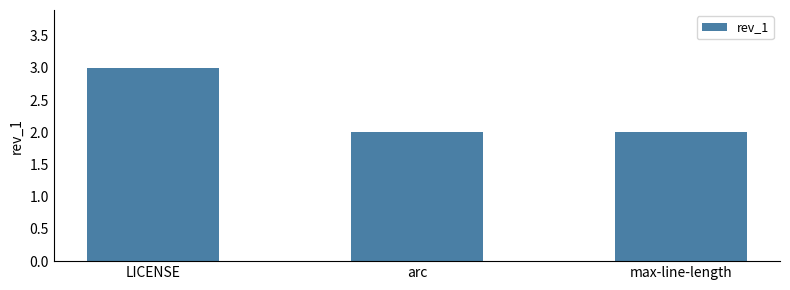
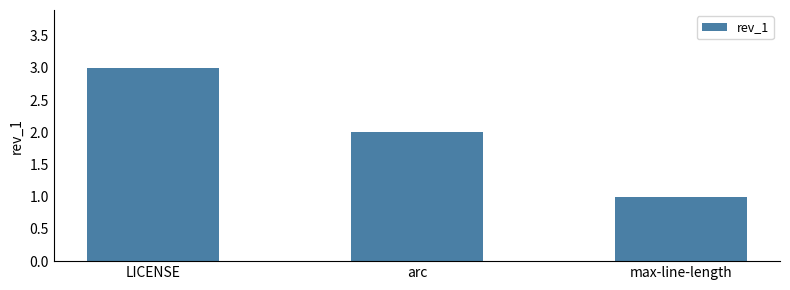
max-line-length: 2 -> 1
